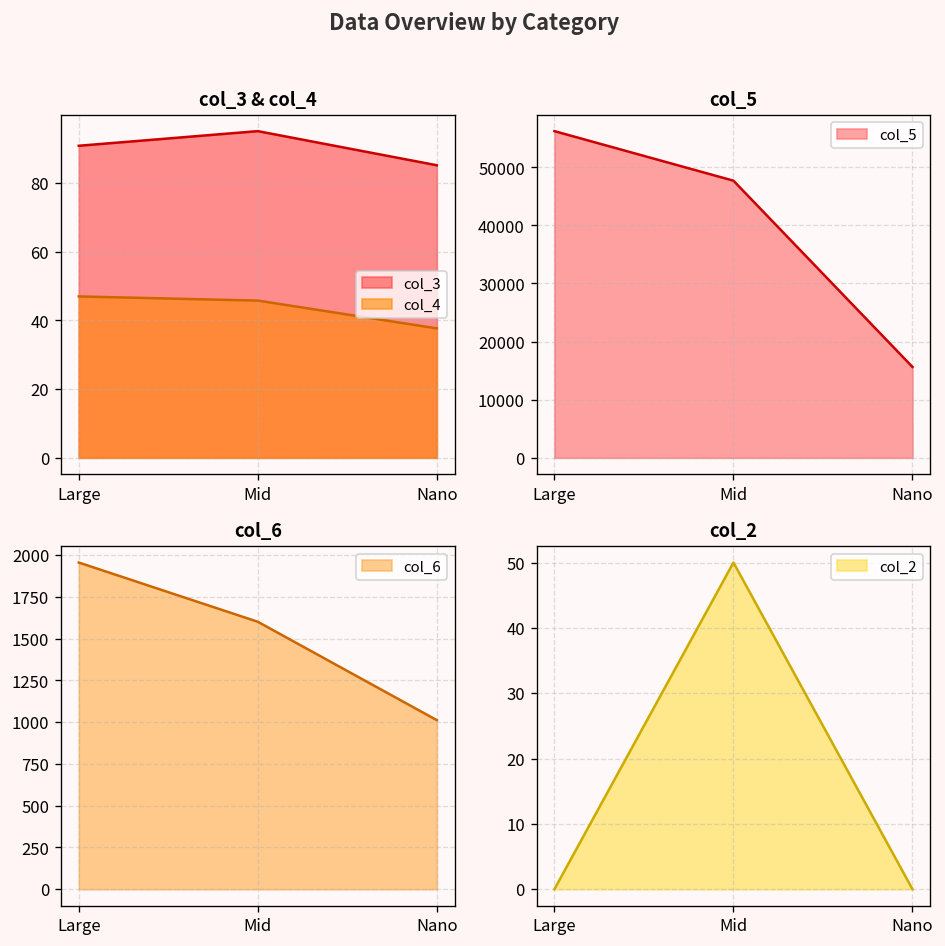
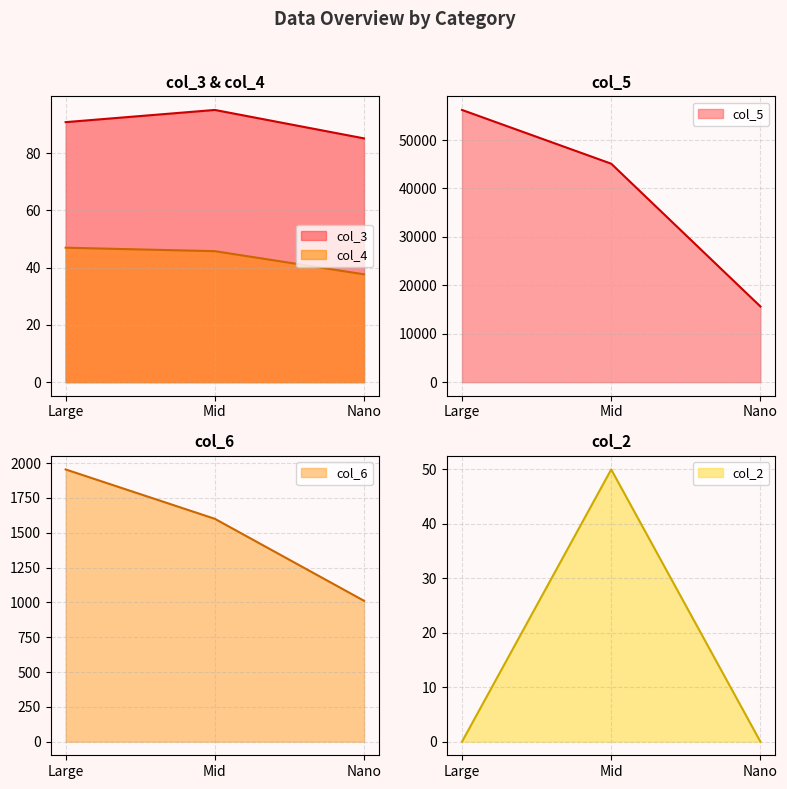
col_5, Mid: 48000 -> 45000
